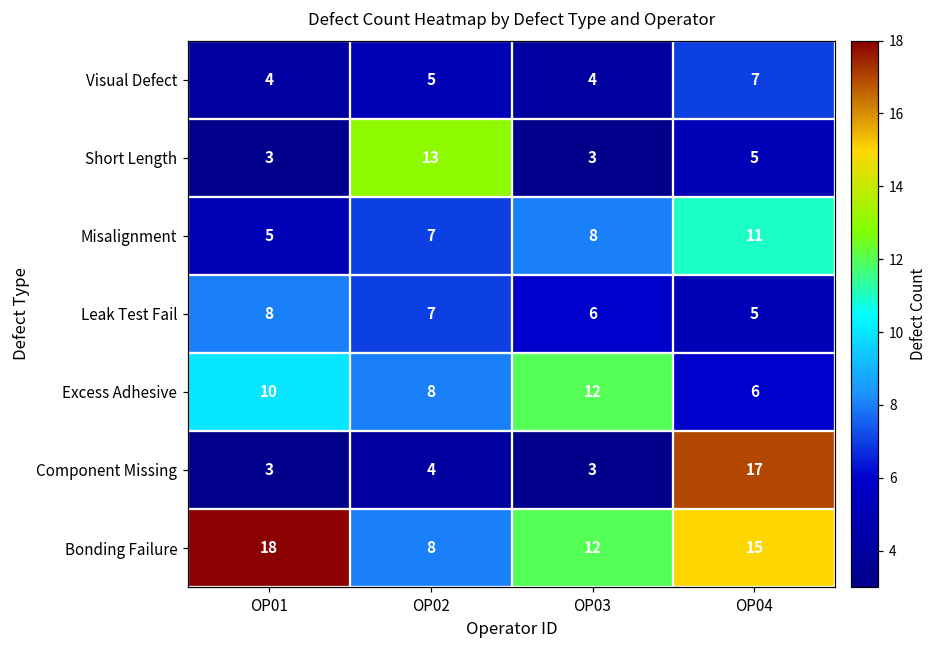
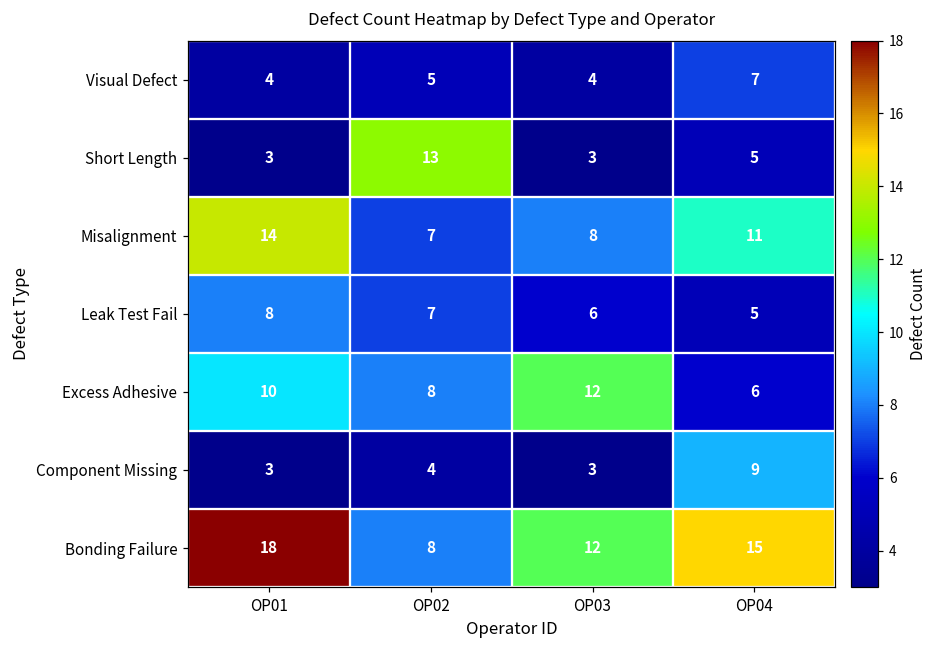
Misalignment, OP01: 5 -> 14
Component Missing, OP04: 17 -> 9
